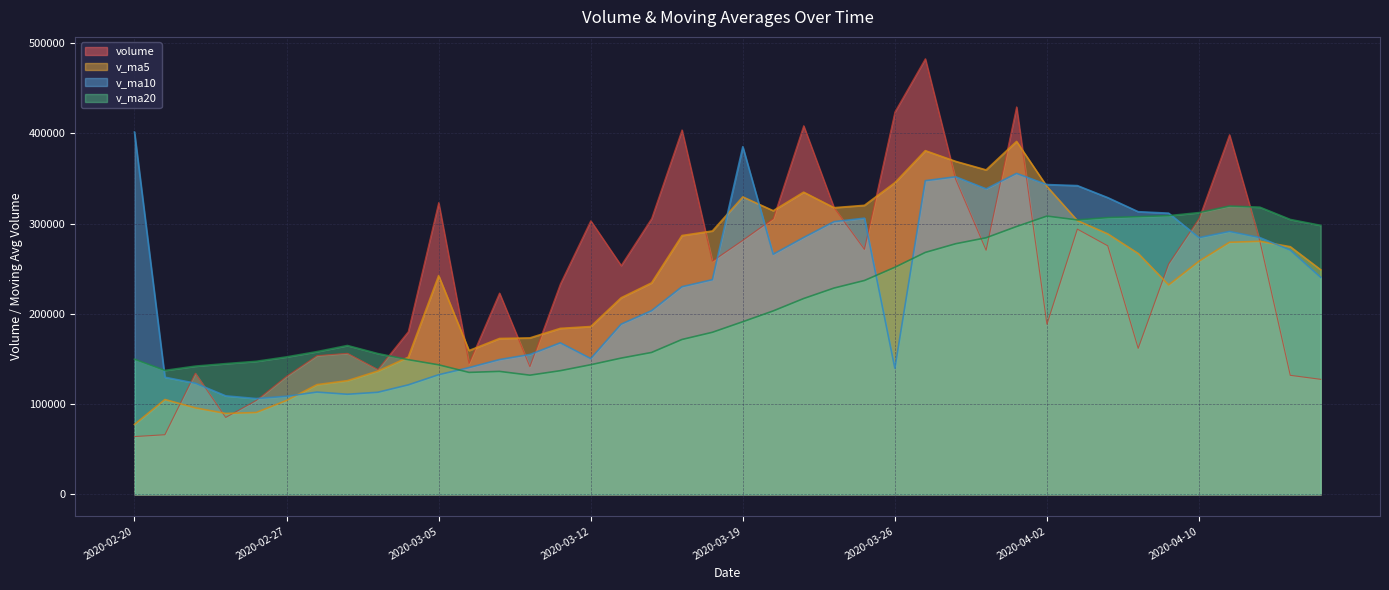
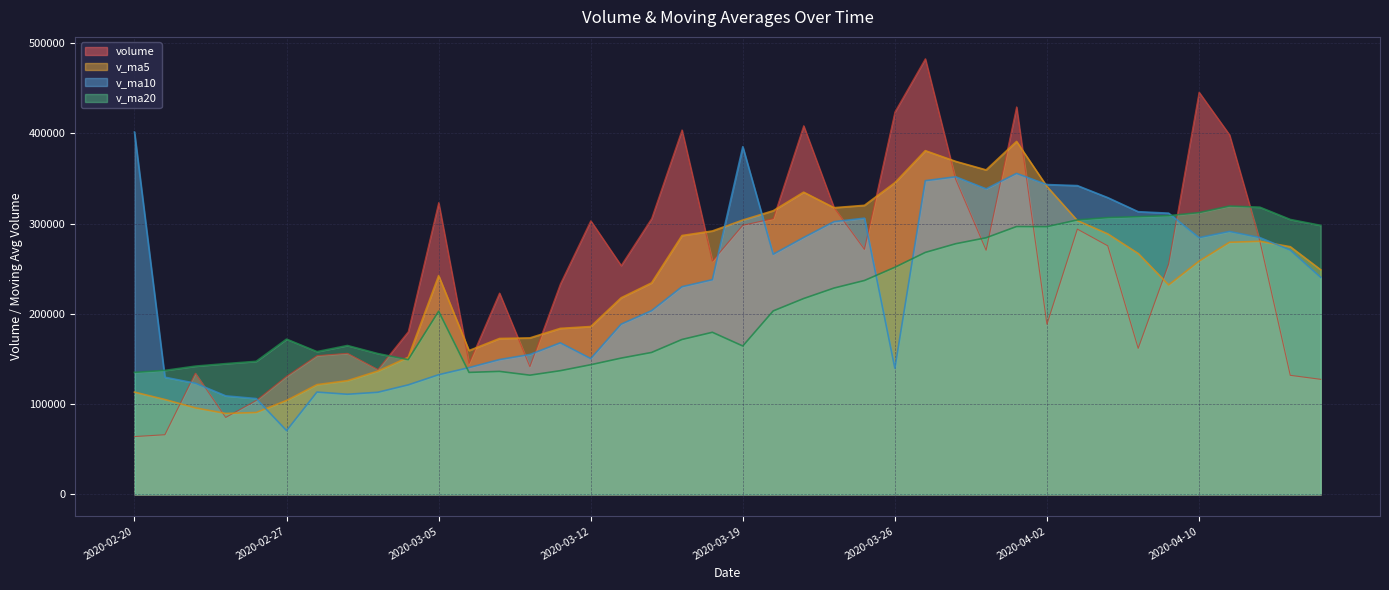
v_ma5, 2020-02-20: 80000 -> 110000
v_ma20, 2020-02-20: 150000 -> 140000
v_ma10, 2020-02-27: 110000 -> 70000
v_ma20, 2020-02-27: 150000 -> 170000
v_ma20, 2020-03-05: 140000 -> 200000
volume, 2020-03-19: 280000 -> 300000
v_ma5, 2020-03-19: 330000 -> 300000
v_ma20, 2020-03-19: 190000 -> 160000
v_ma20, 2020-04-02: 310000 -> 300000
volume, 2020-04-10: 310000 -> 450000
